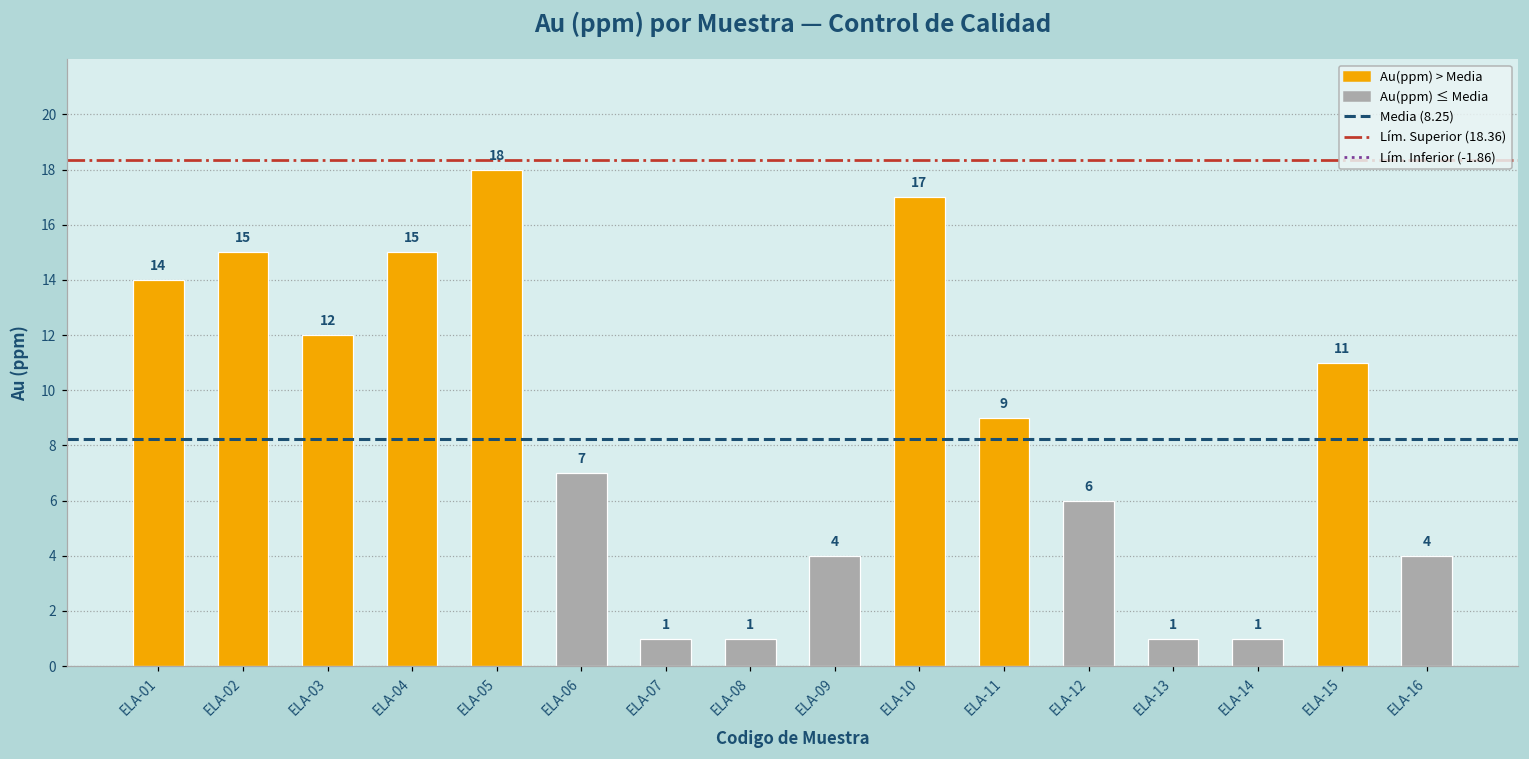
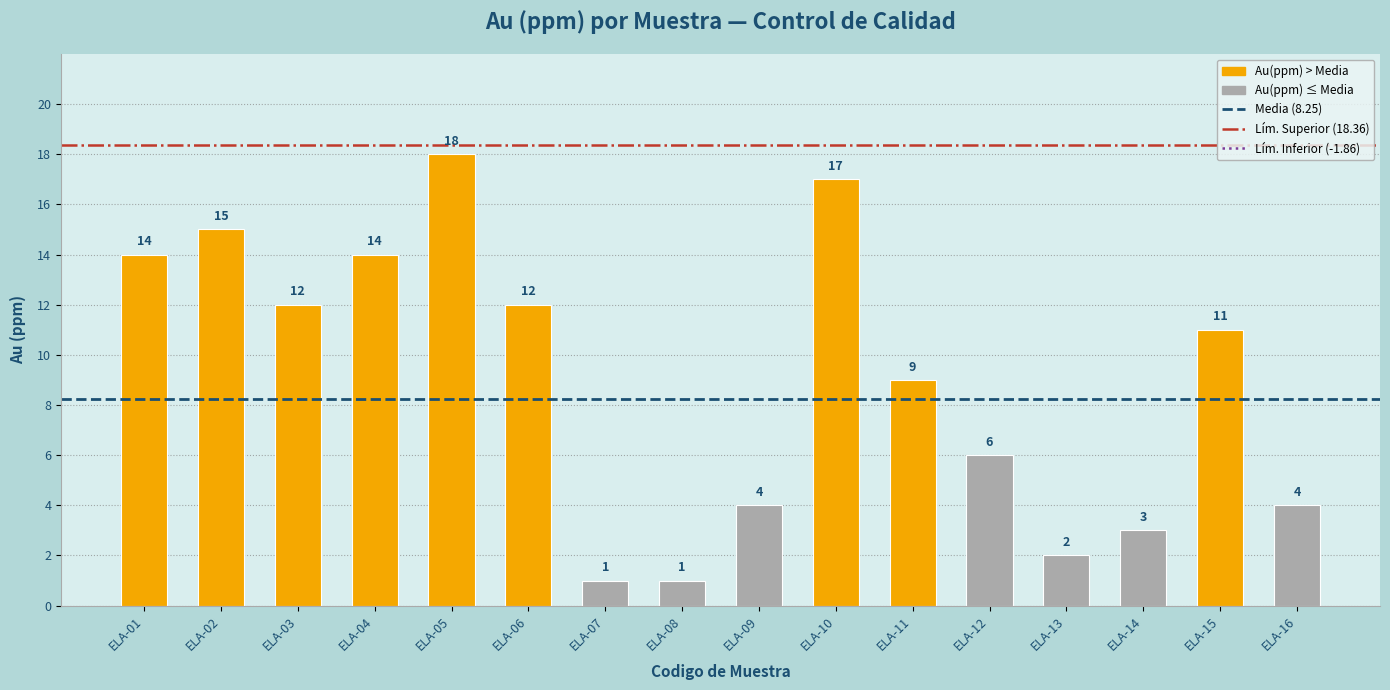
ELA-04: 15 -> 14
ELA-06: 7 -> 12
ELA-13: 1 -> 2
ELA-14: 1 -> 3
